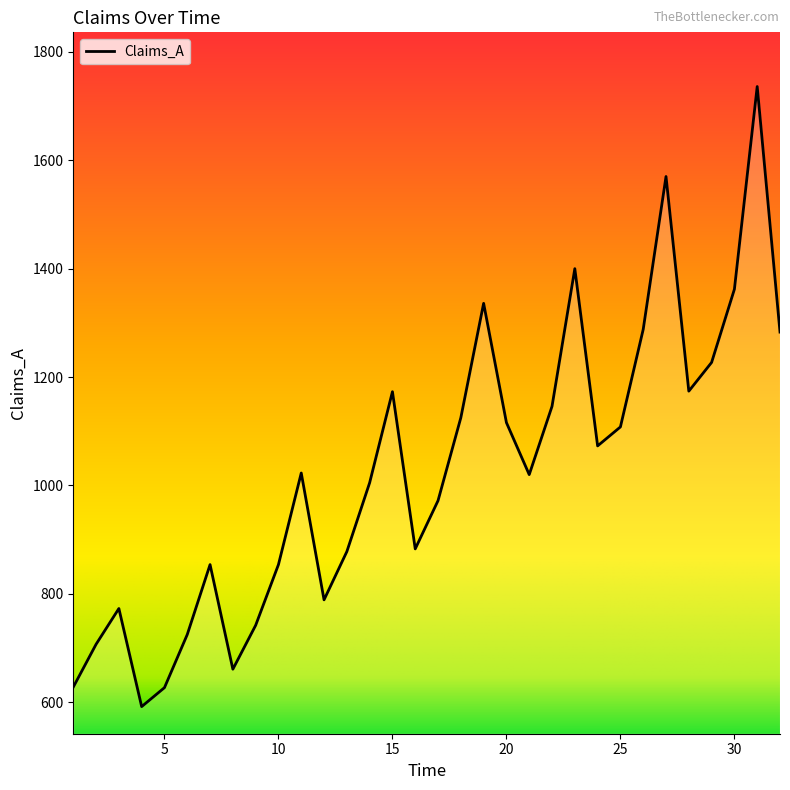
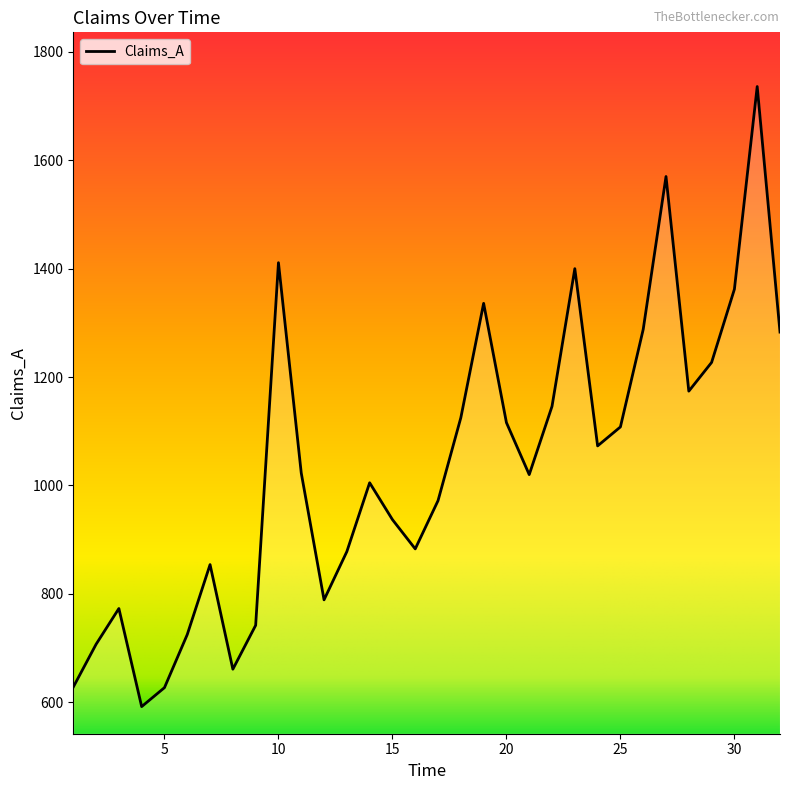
10: 850 -> 1410
15: 1170 -> 940
